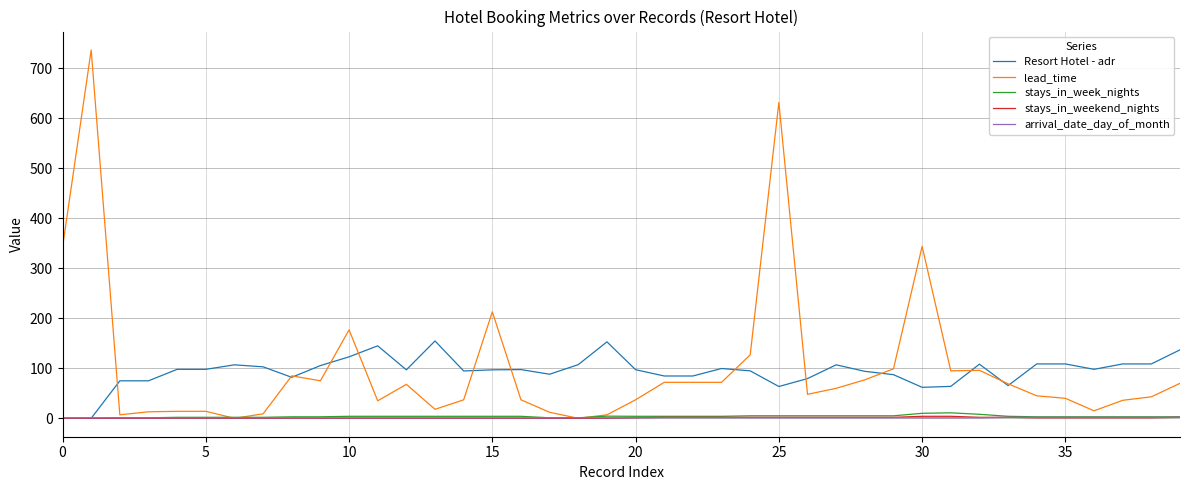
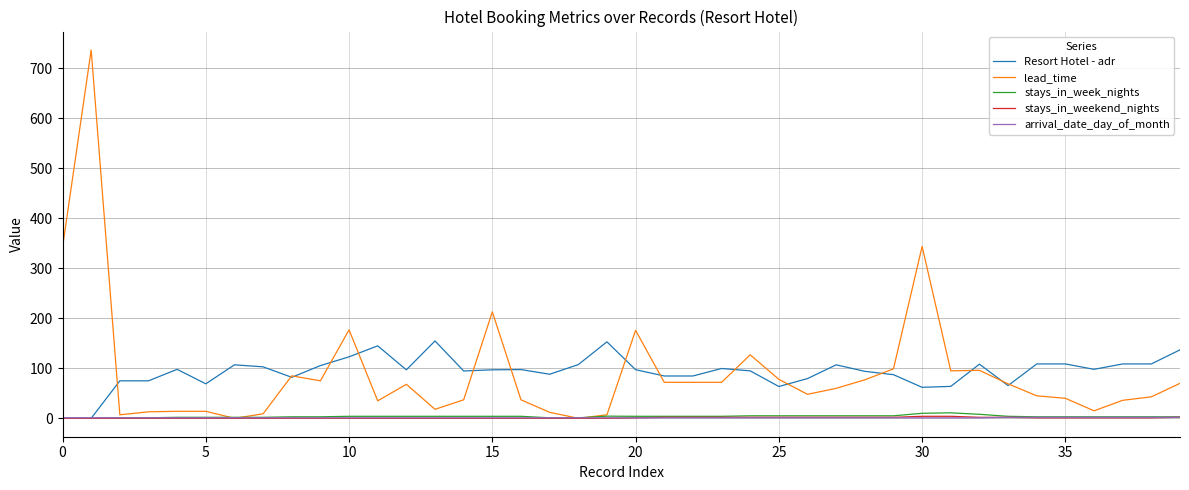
Resort Hotel - adr, 5: 100 -> 70
lead_time, 20: 40 -> 180
lead_time, 25: 630 -> 80
